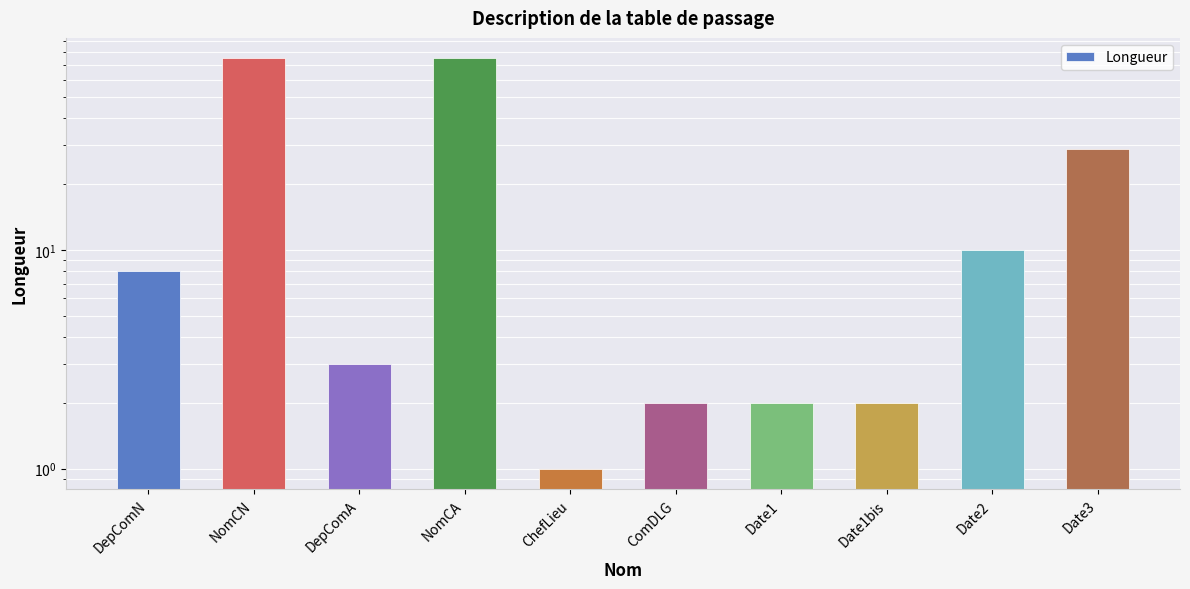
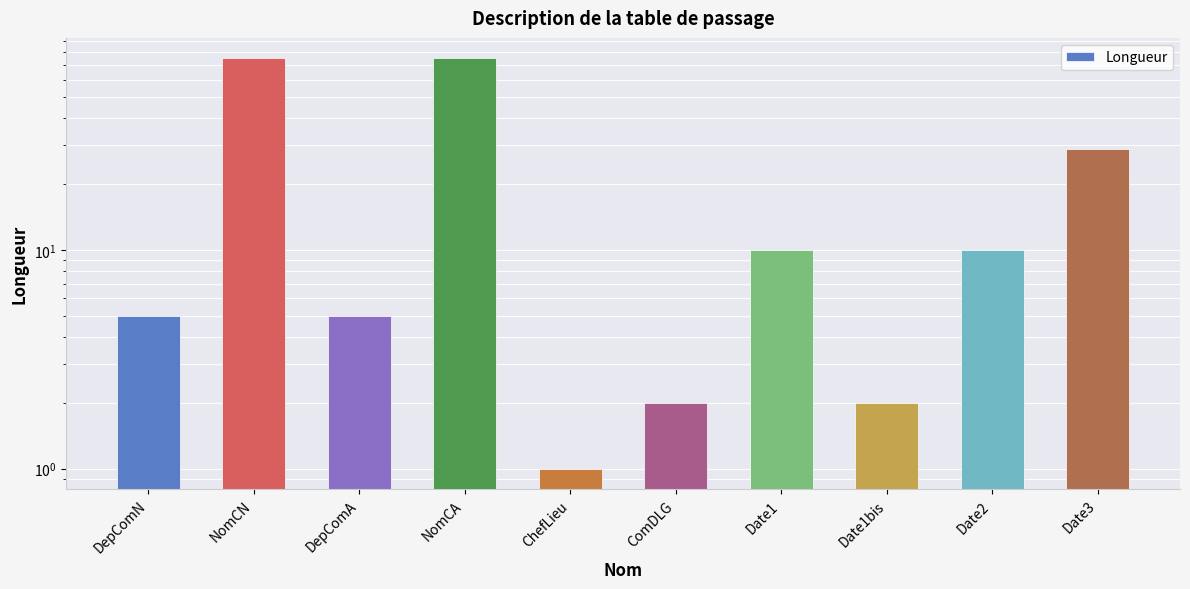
DepComN: 8 -> 5
DepComA: 3 -> 5
Date1: 2 -> 10
